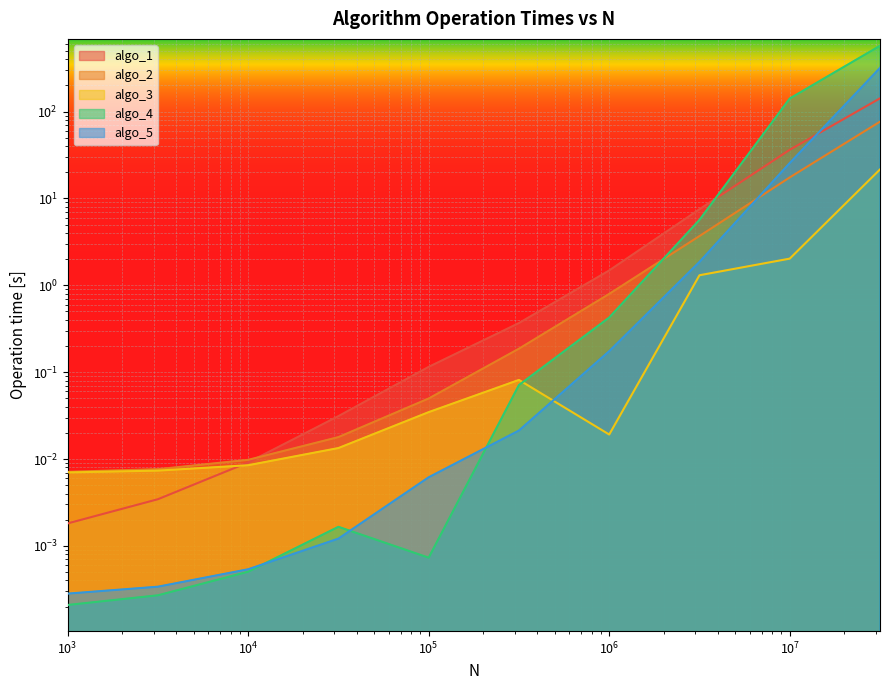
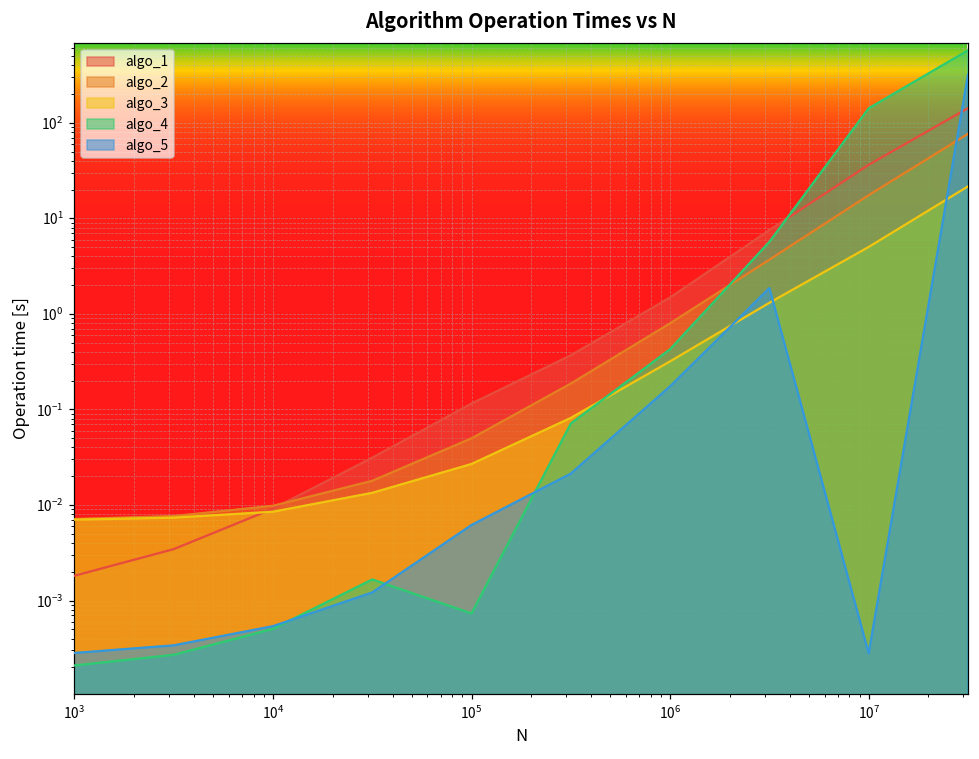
algo_3, 10^5: 0.035 -> 0.027
algo_3, 10^6: 0.019 -> 0.32
algo_3, 10^7: 2.0 -> 5
algo_5, 10^7: 26 -> 0.00028
